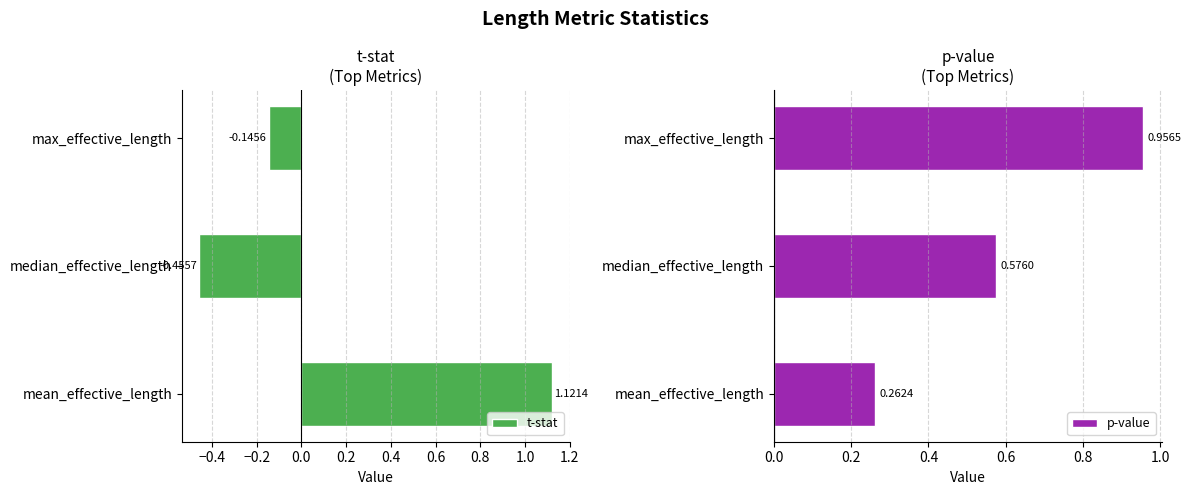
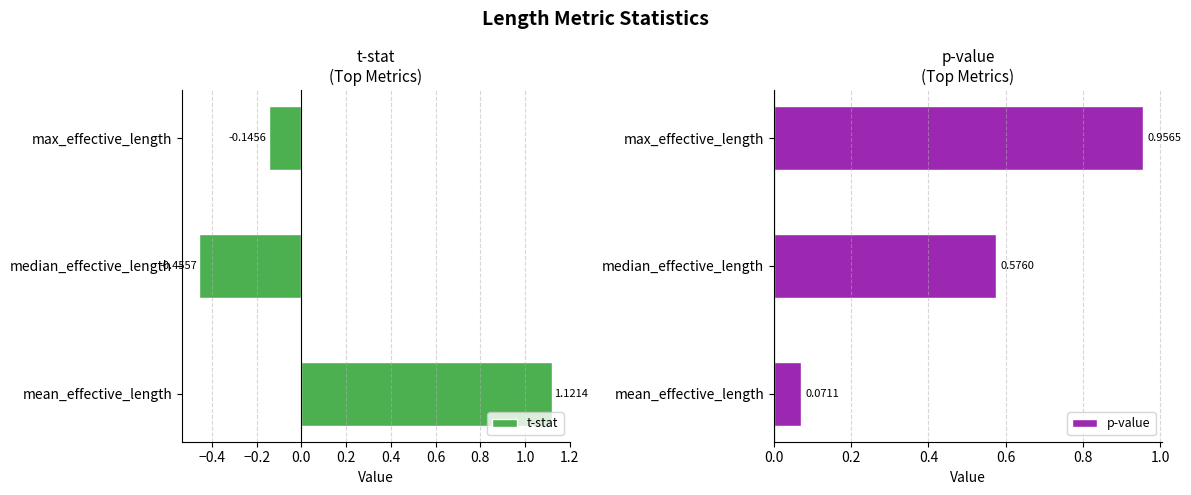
p-value (Top Metrics), mean_effective_length: 0.2624 -> 0.0711
